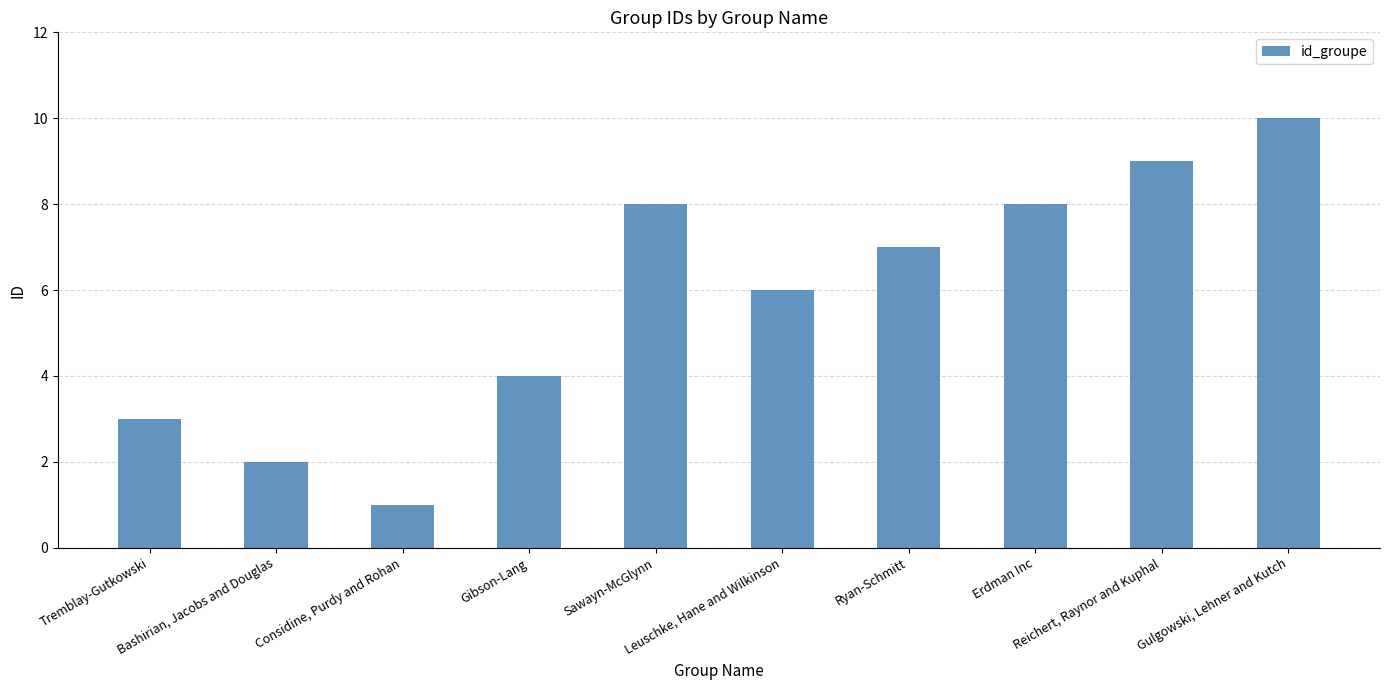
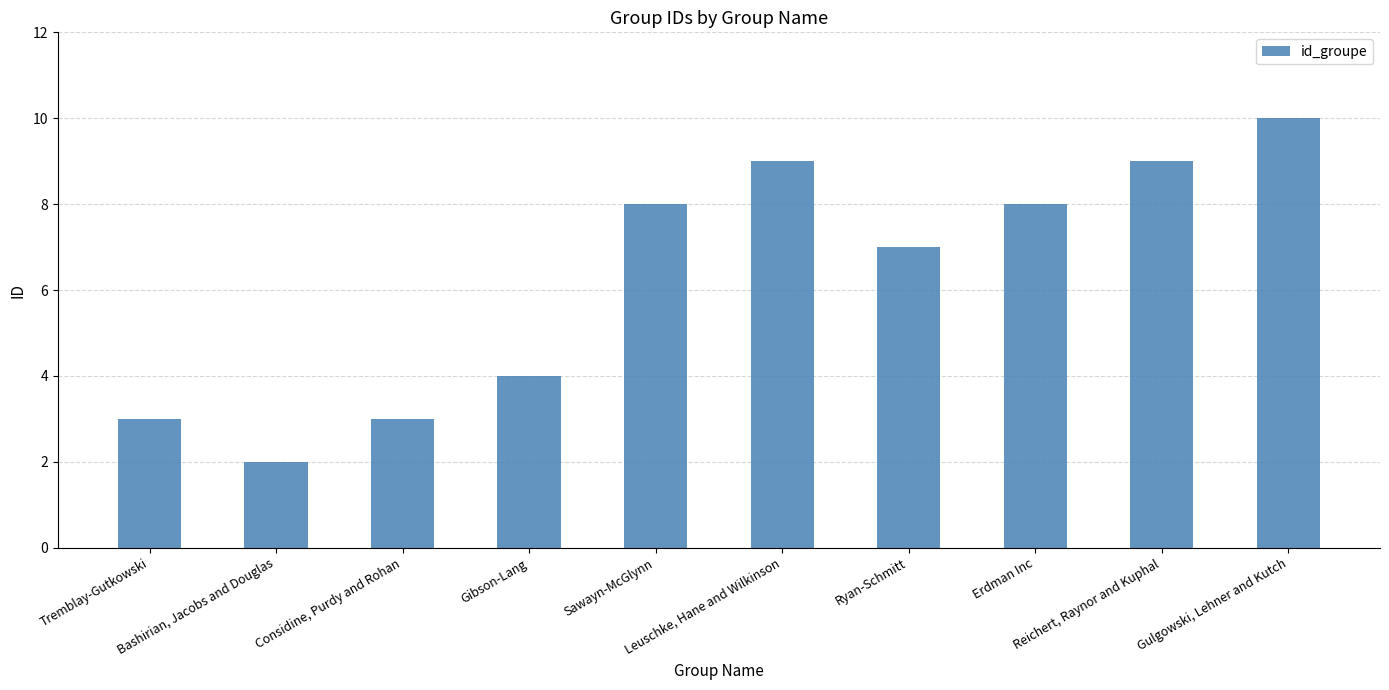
Considine, Purdy and Rohan: 1 -> 3
Leuschke, Hane and Wilkinson: 6 -> 9
